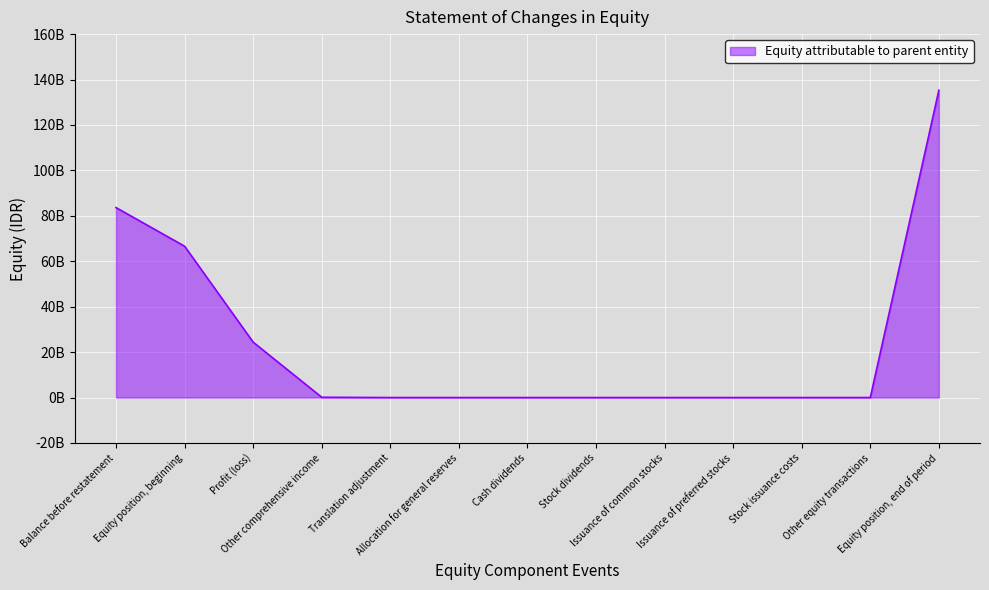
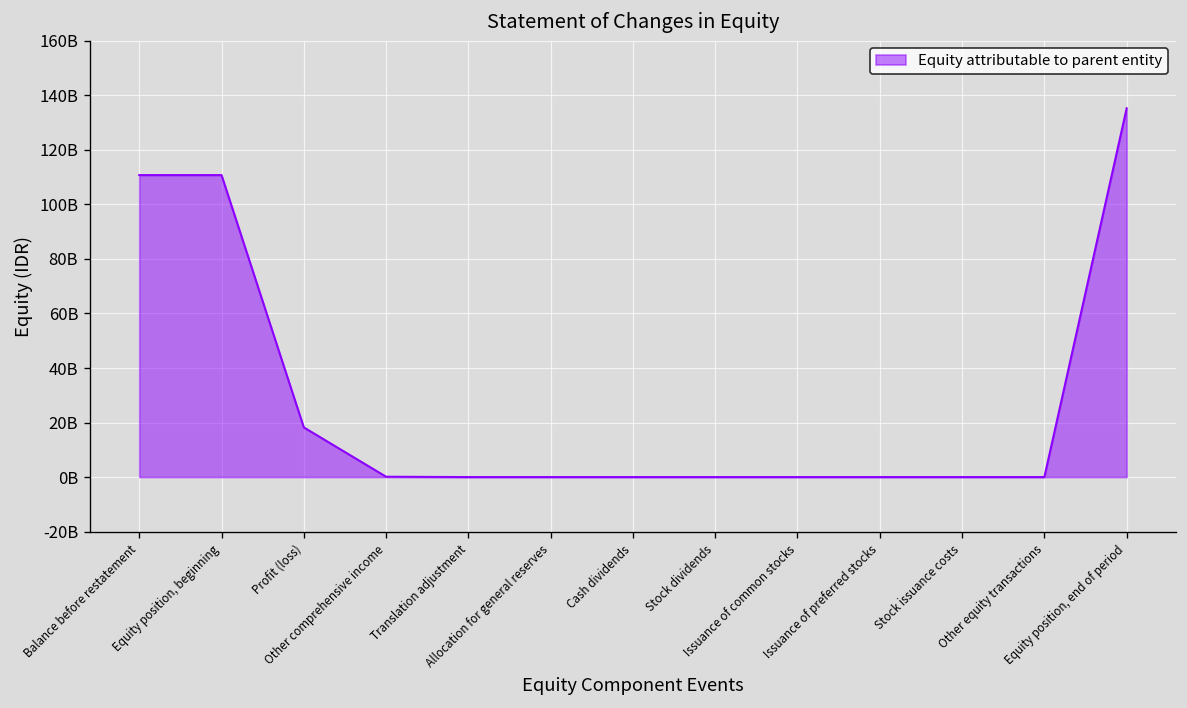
Balance before restatement: 84000000000 -> 111000000000
Equity position, beginning: 67000000000 -> 111000000000
Profit (loss): 24000000000 -> 18000000000
